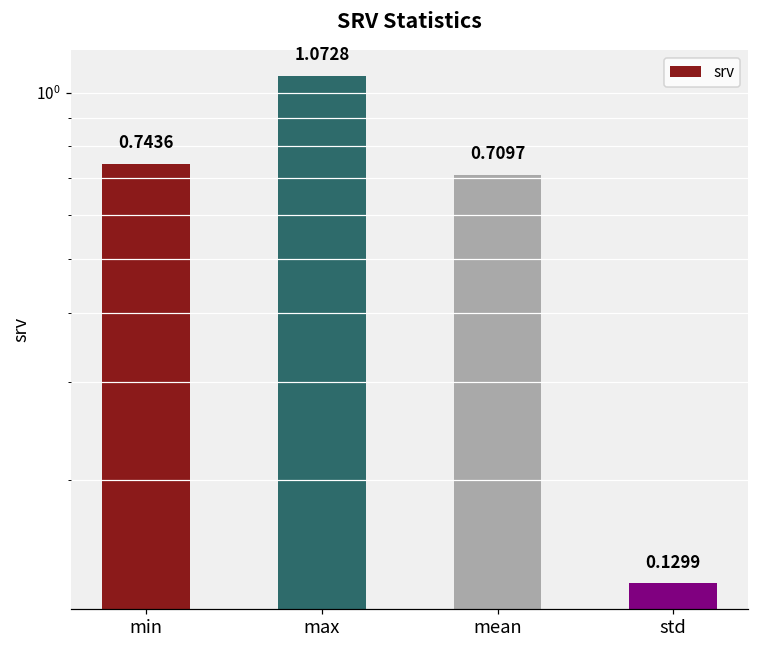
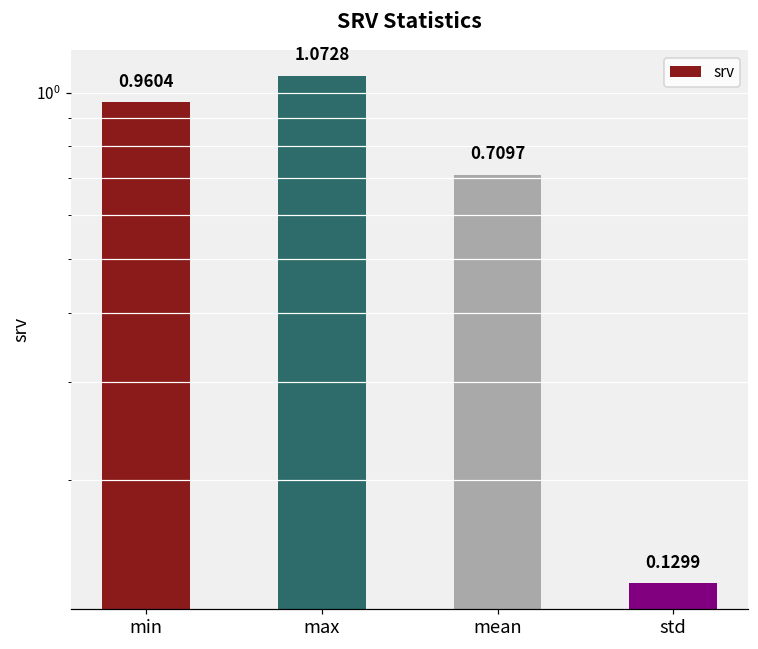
min: 0.7436 -> 0.9604
